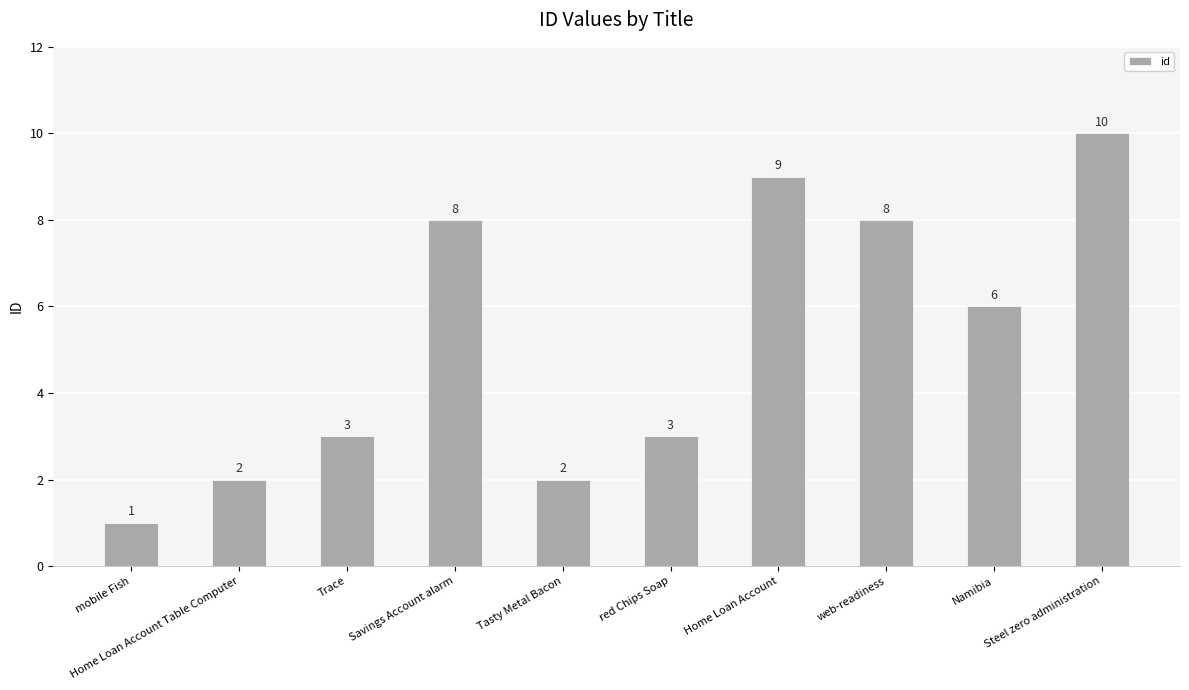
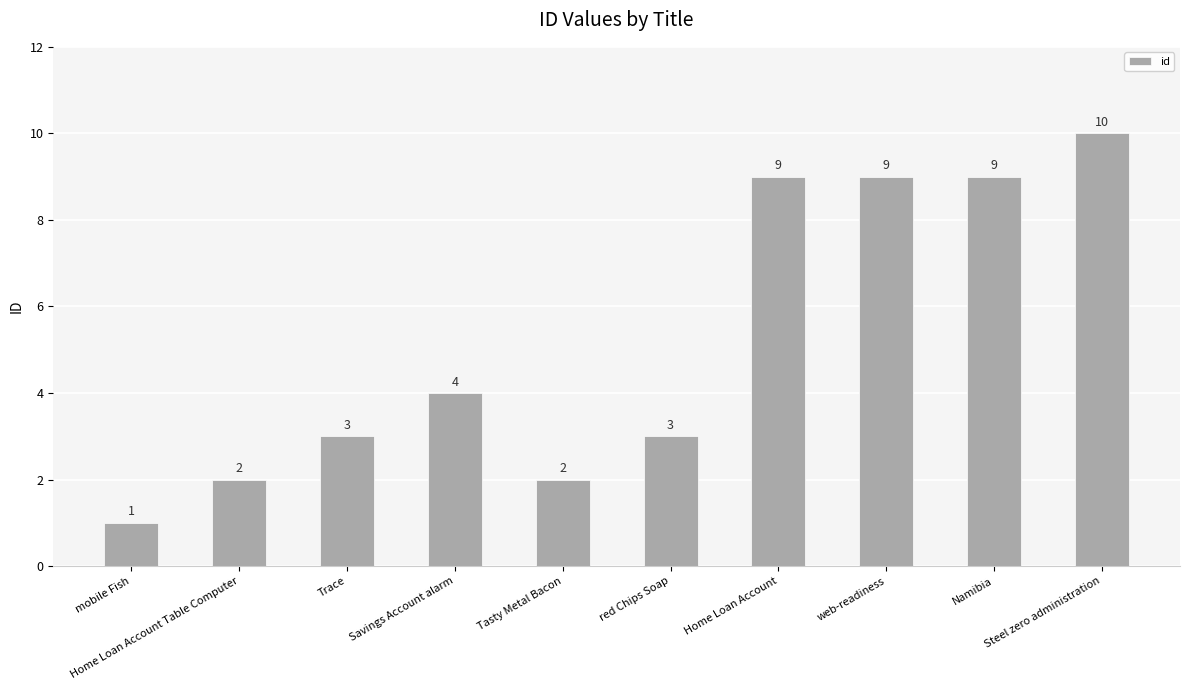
Savings Account alarm: 8 -> 4
web-readiness: 8 -> 9
Namibia: 6 -> 9
